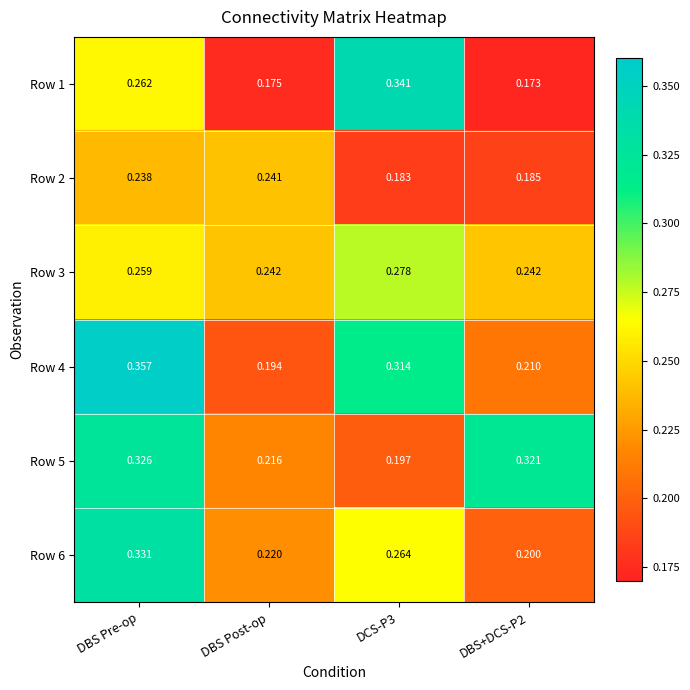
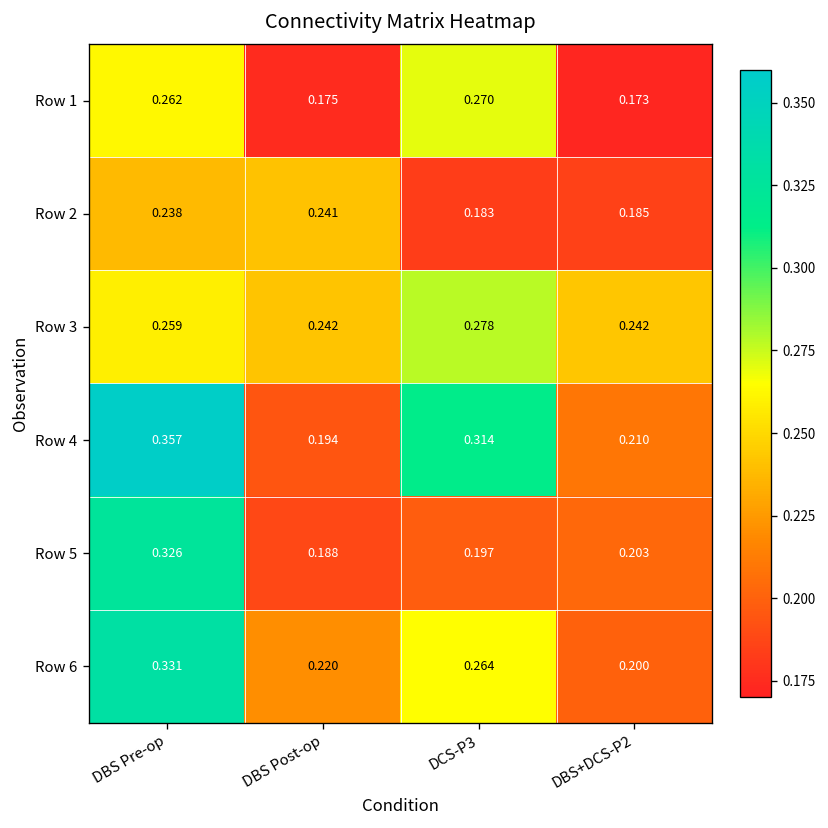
Row 1, DCS-P3: 0.341 -> 0.270
Row 5, DBS Post-op: 0.216 -> 0.188
Row 5, DBS+DCS-P2: 0.321 -> 0.203
